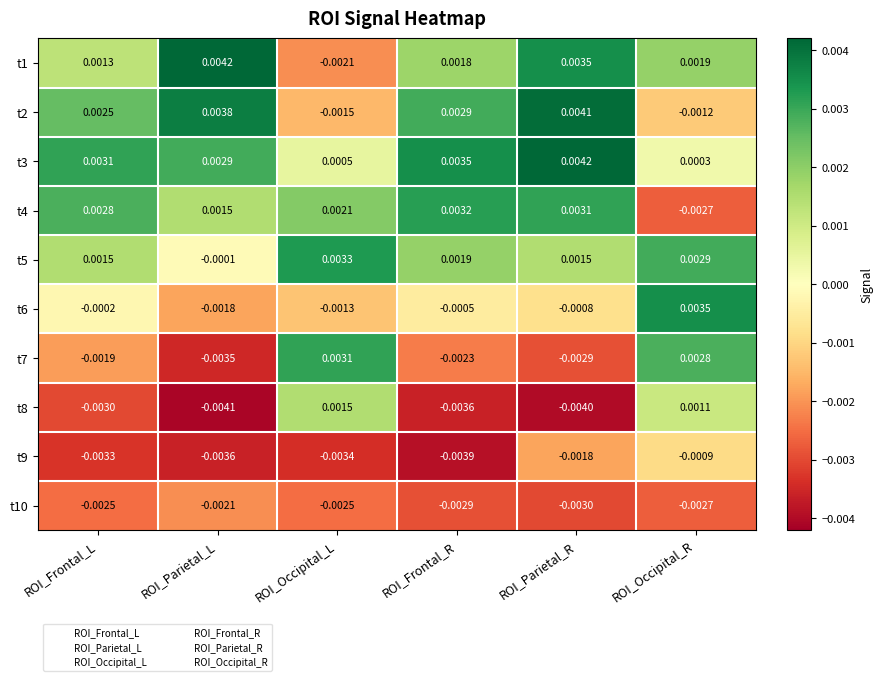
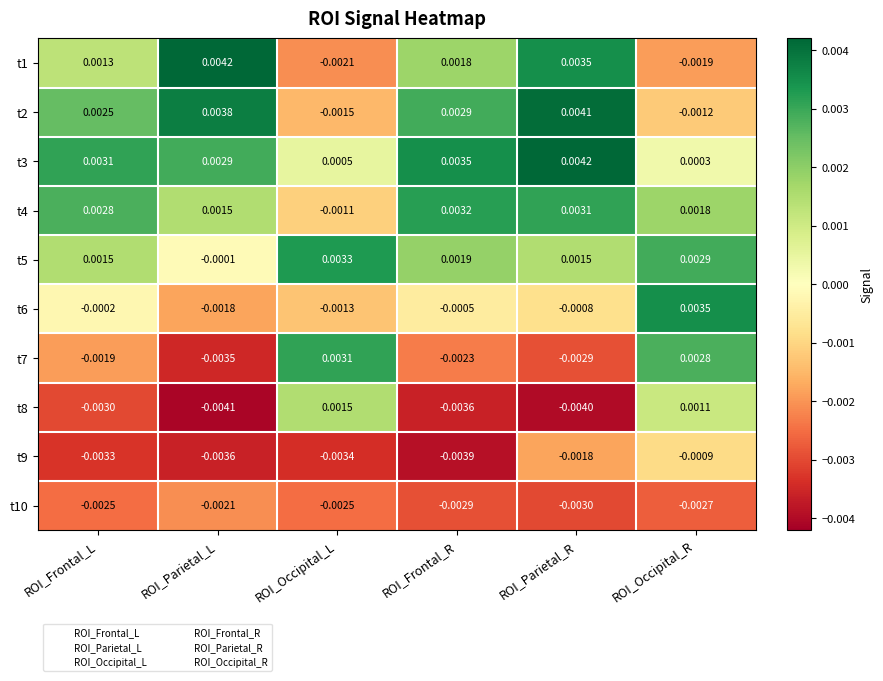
t1, ROI_Occipital_R: 0.0019 -> -0.0019
t4, ROI_Occipital_L: 0.0021 -> -0.0011
t4, ROI_Occipital_R: -0.0027 -> 0.0018
